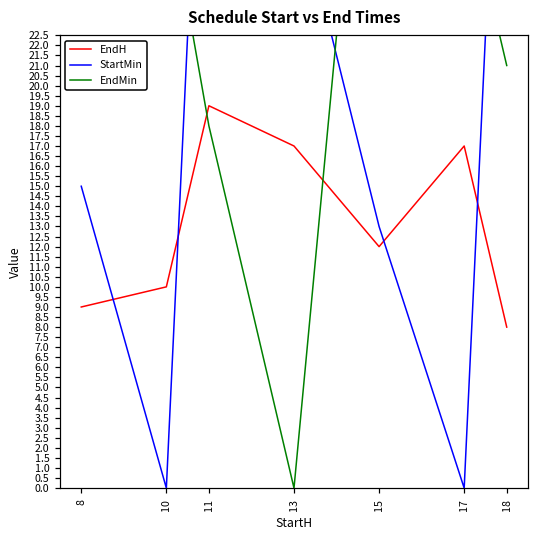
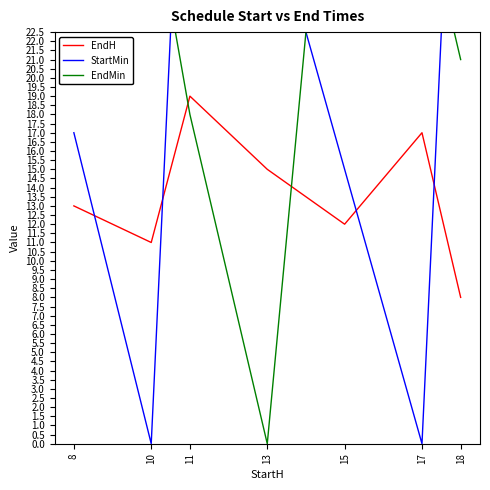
EndH, 8: 9 -> 13
StartMin, 8: 15 -> 17
EndH, 10: 10 -> 11
EndH, 13: 17 -> 15
StartMin, 15: 13 -> 15
